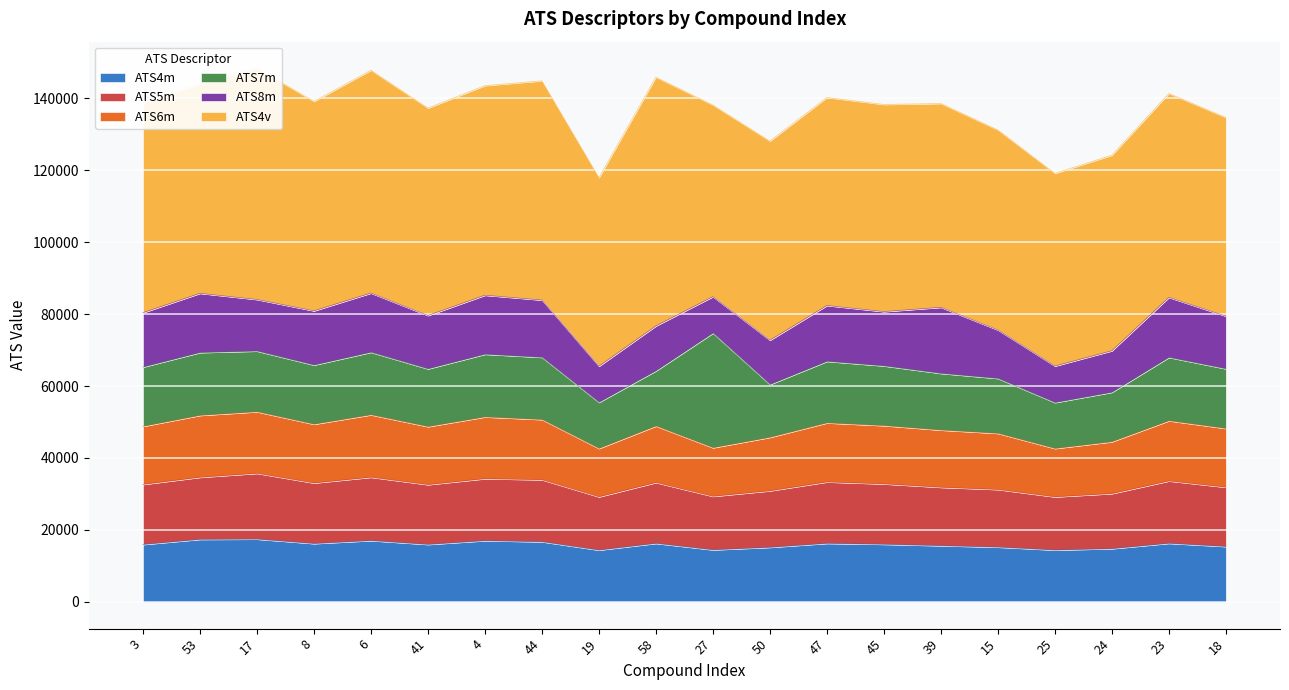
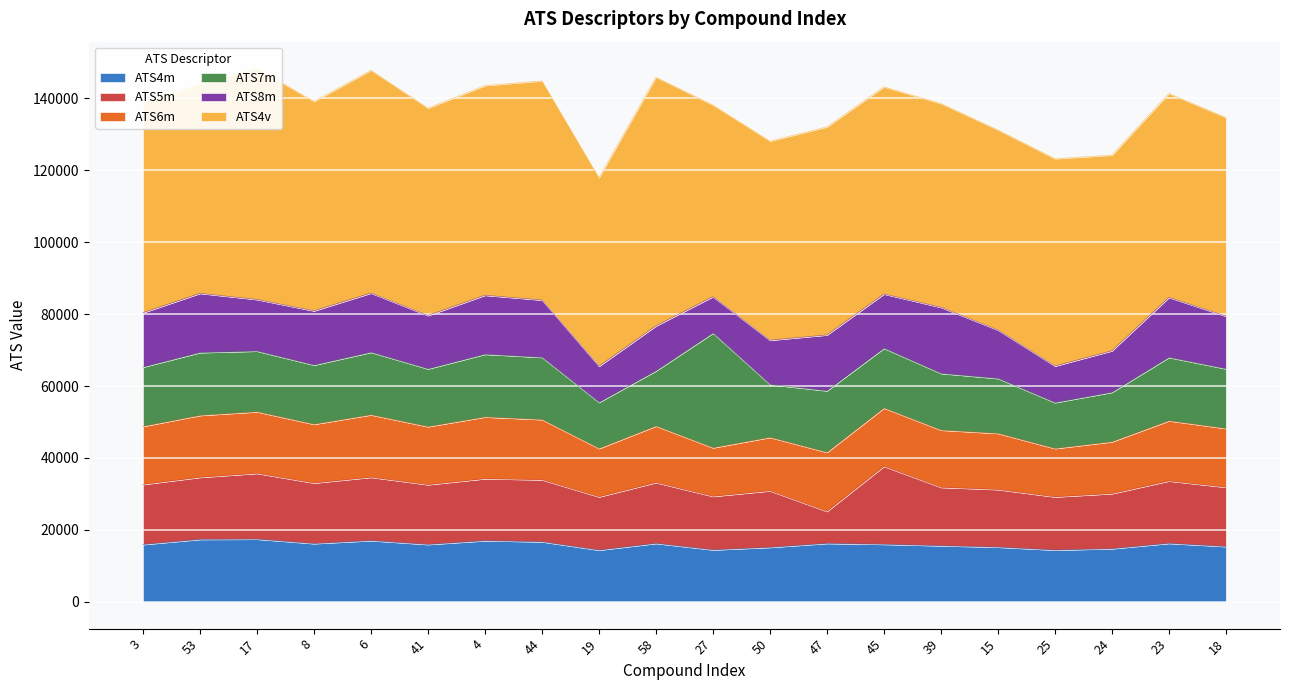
ATS5m, 47: 17000 -> 9000
ATS5m, 45: 17000 -> 22000
ATS4v, 25: 54000 -> 58000
